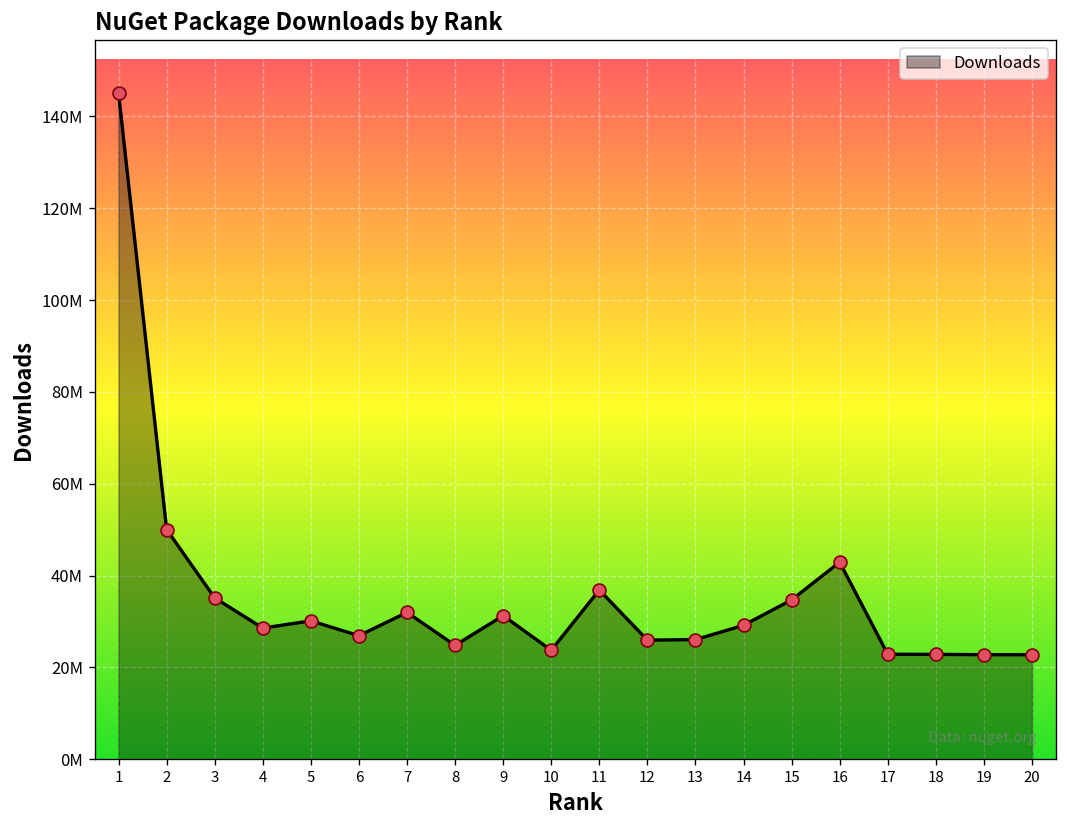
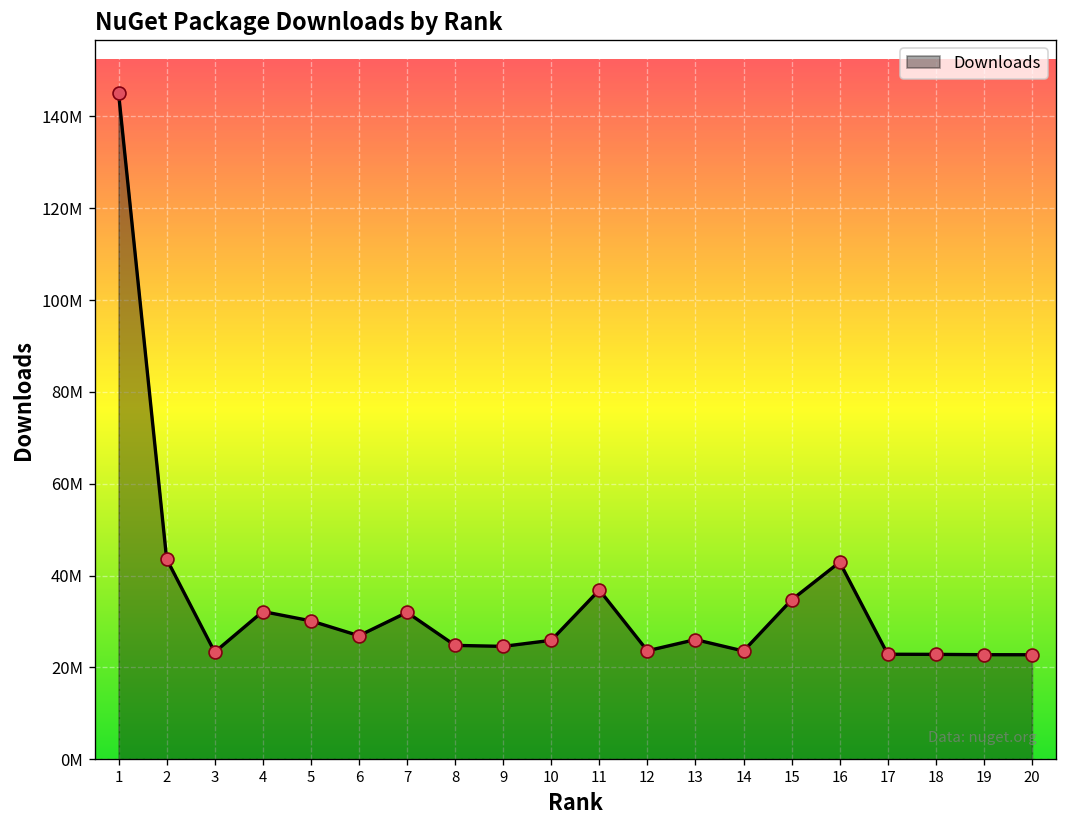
2: 50000000 -> 44000000
3: 35000000 -> 23000000
4: 29000000 -> 32000000
9: 31000000 -> 25000000
10: 24000000 -> 26000000
12: 26000000 -> 24000000
14: 29000000 -> 24000000
